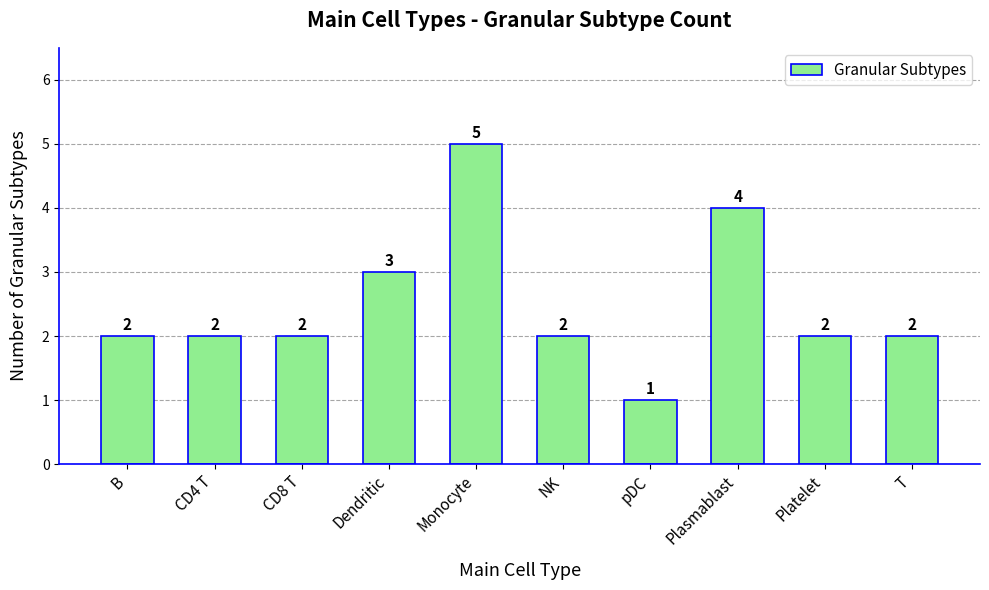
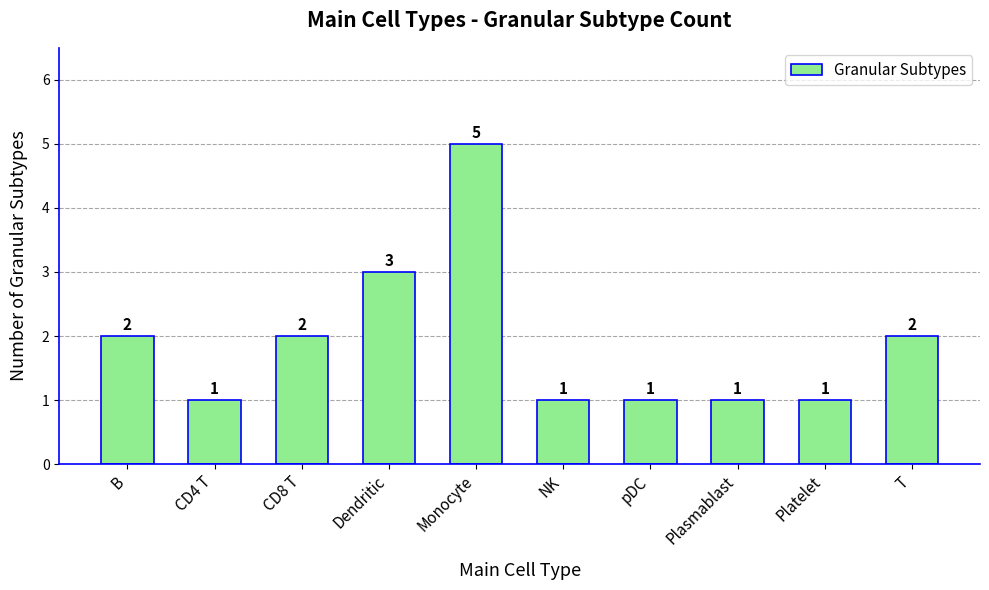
CD4 T: 2 -> 1
NK: 2 -> 1
Plasmablast: 4 -> 1
Platelet: 2 -> 1
